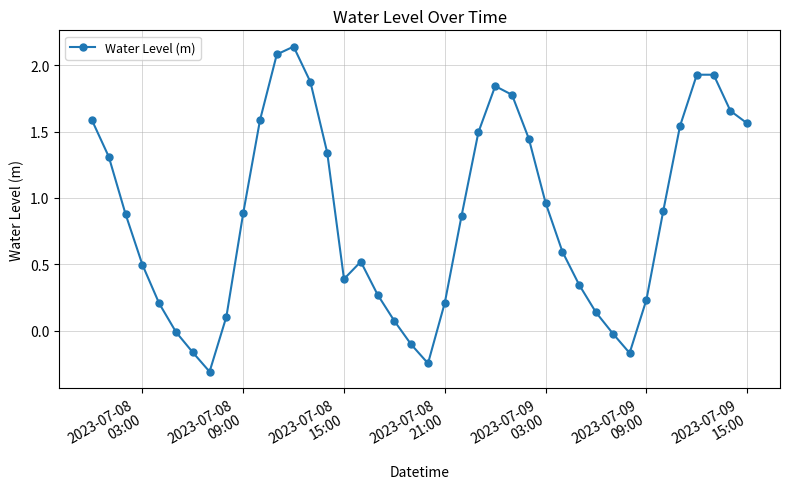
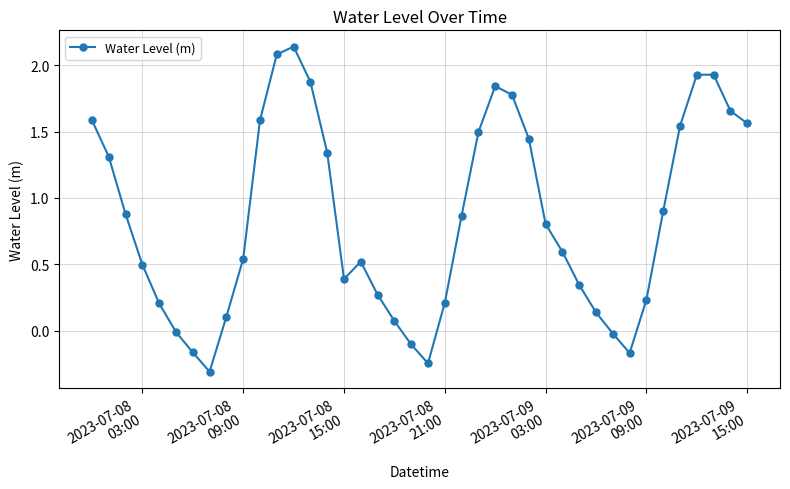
2023-07-08 09:00: 0.88 -> 0.54
2023-07-09 03:00: 0.96 -> 0.80
